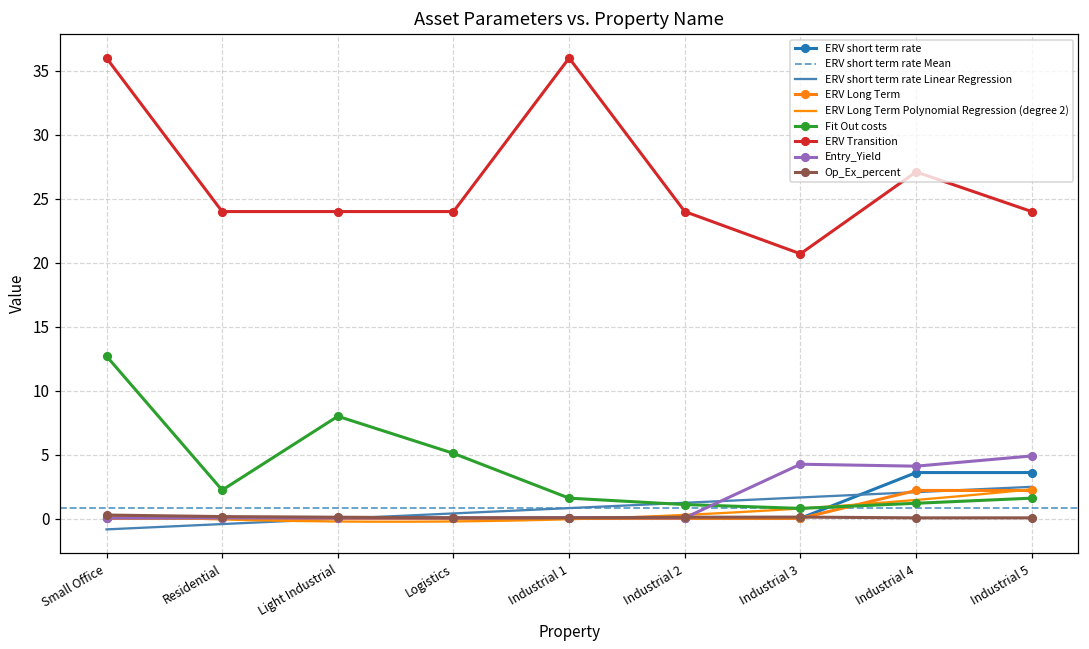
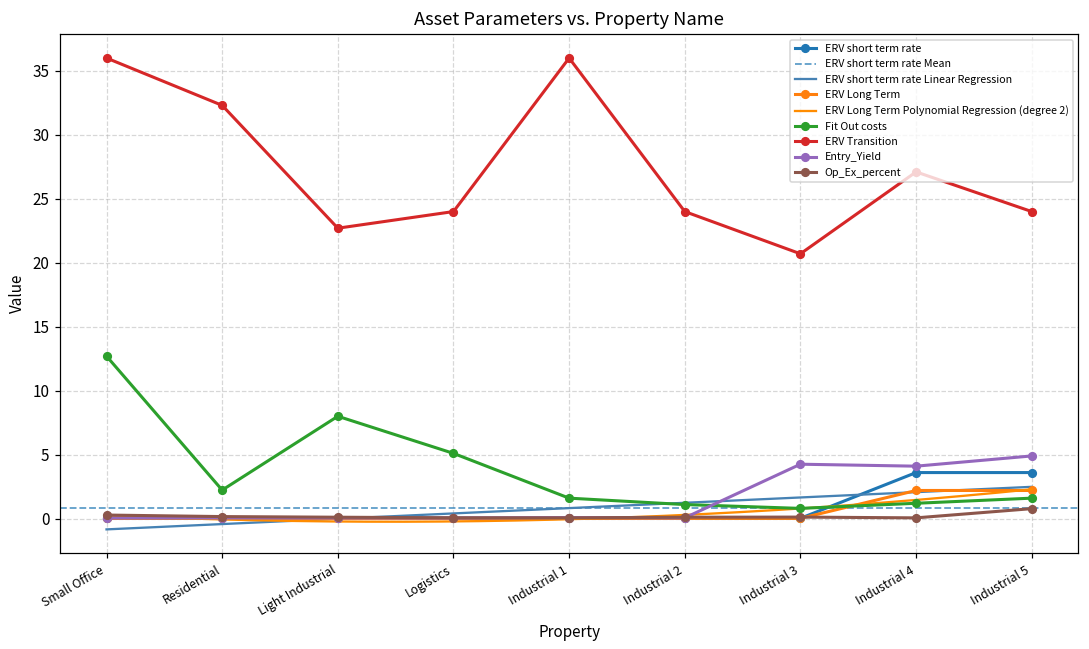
ERV Transition, Residential: 24.0 -> 32.3
ERV Transition, Light Industrial: 24.0 -> 22.7
Op_Ex_percent, Industrial 5: 0.1 -> 0.8
